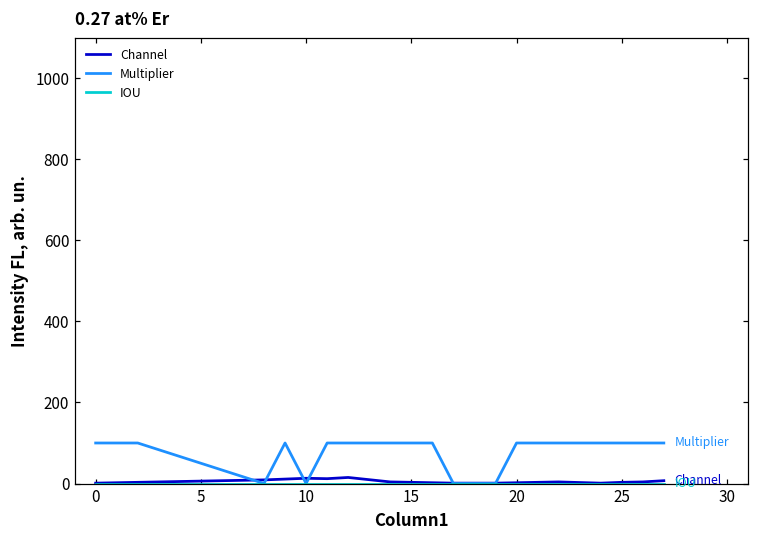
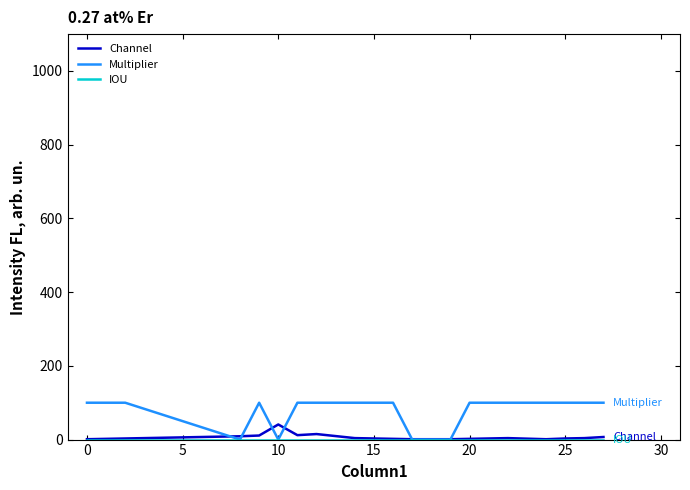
Channel, 10: 10 -> 40
